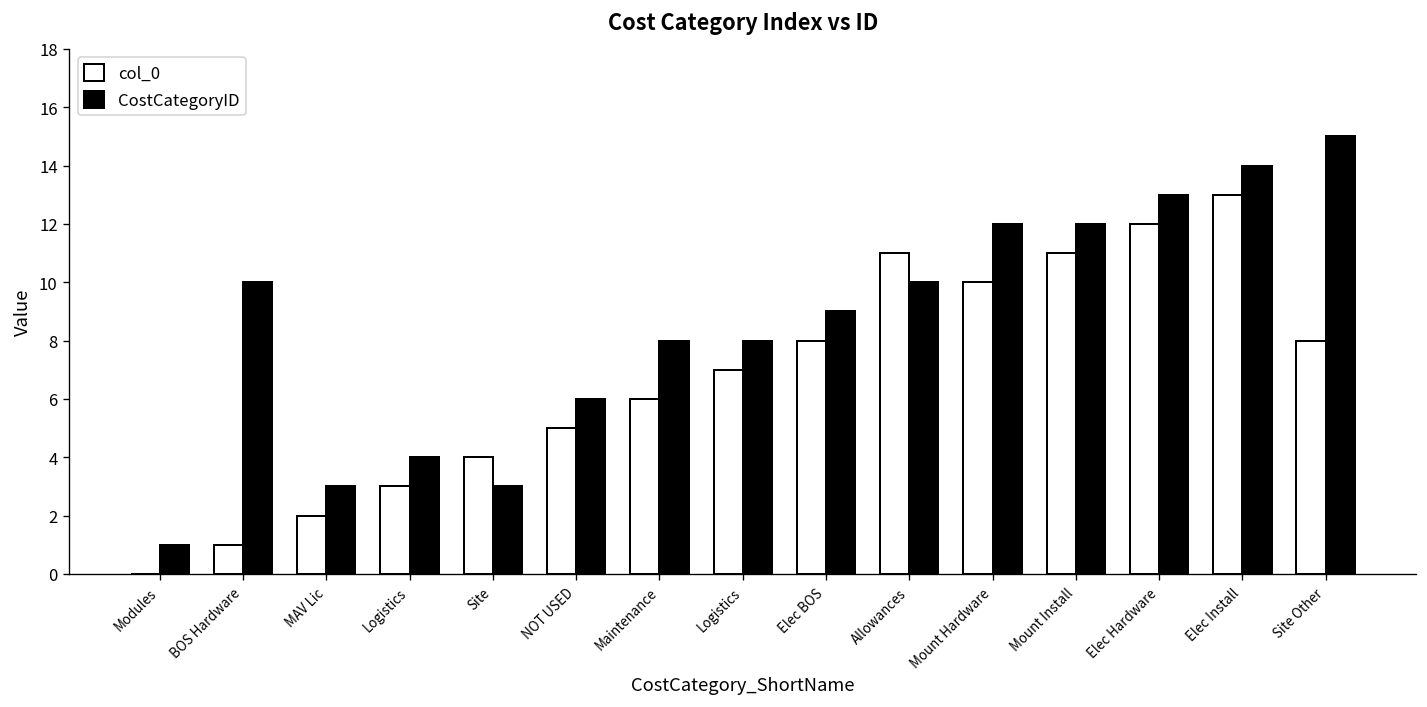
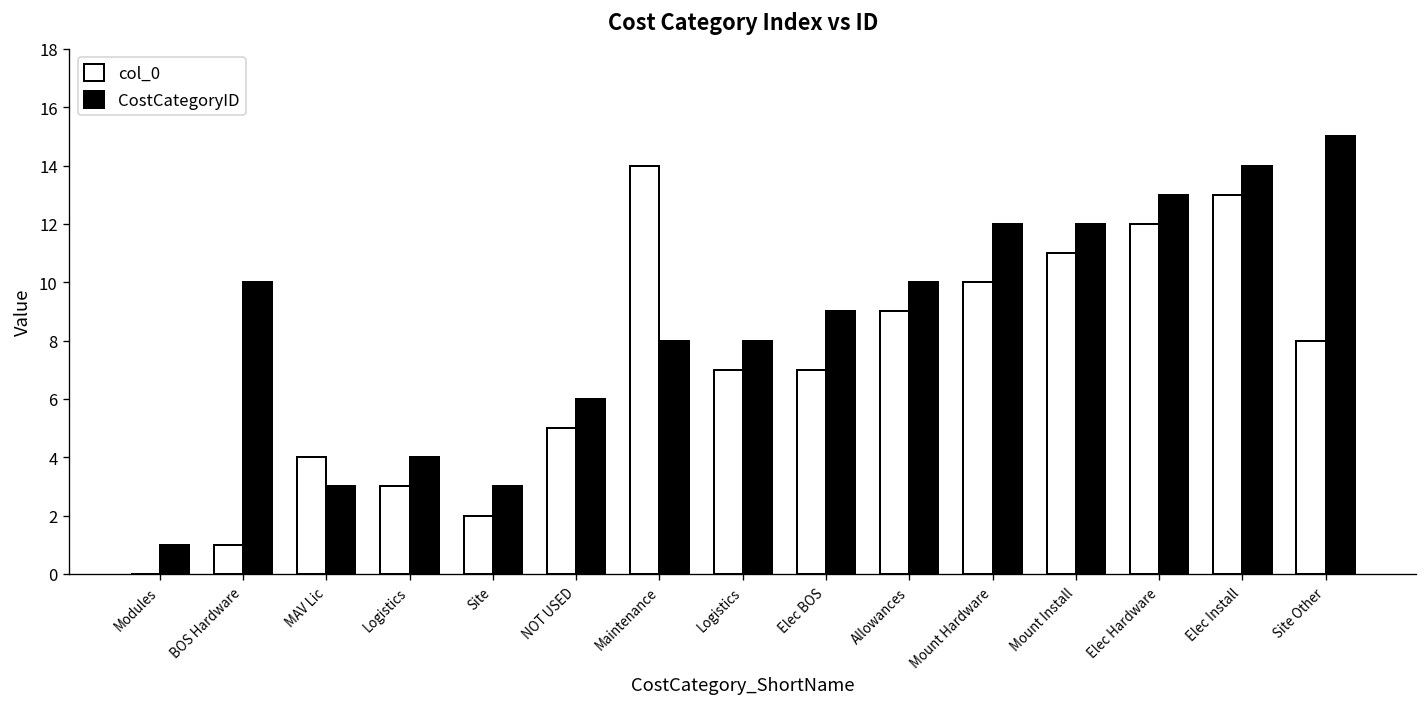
col_0, MAV Lic: 2 -> 4
col_0, Site: 4 -> 2
col_0, Maintenance: 6 -> 14
col_0, Elec BOS: 8 -> 7
col_0, Allowances: 11 -> 9
